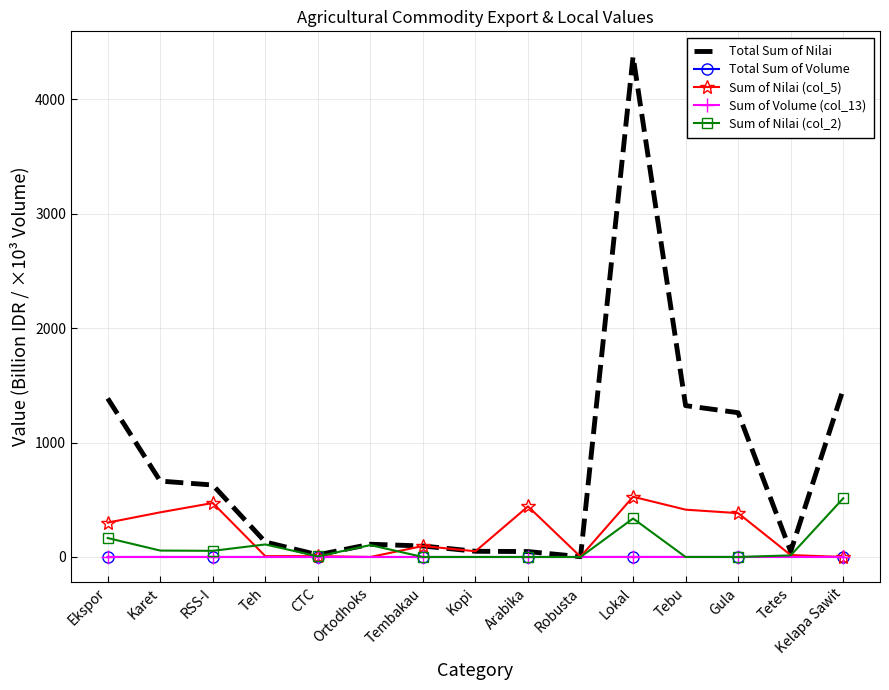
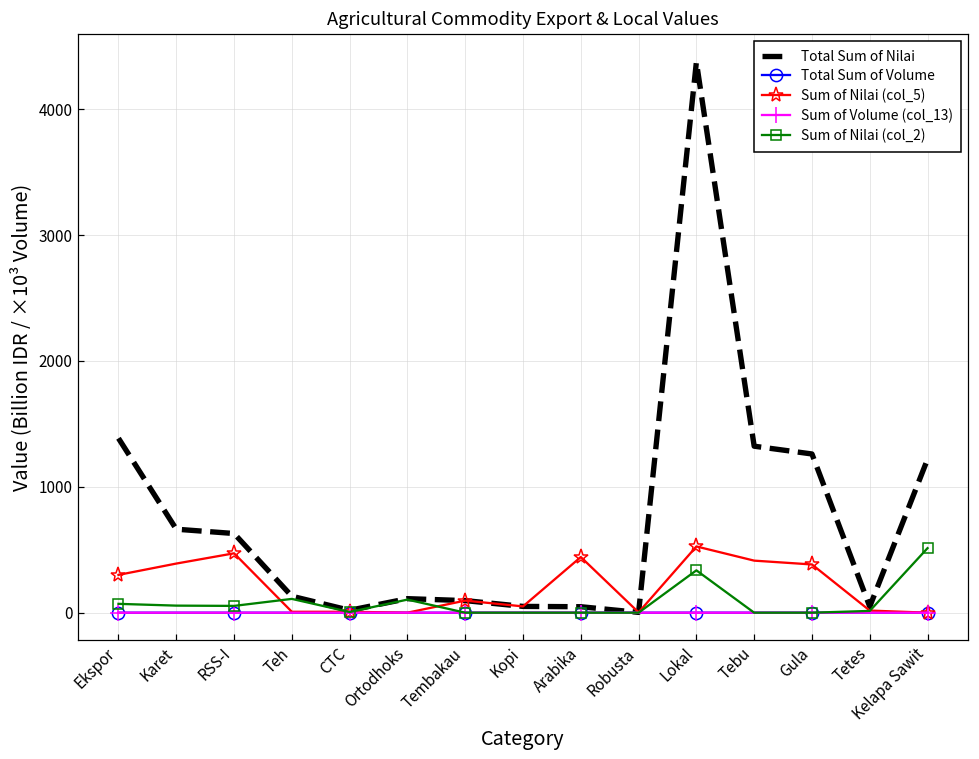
Sum of Nilai (col_2), Ekspor: 170 -> 70
Total Sum of Nilai, Kelapa Sawit: 1470 -> 1220
